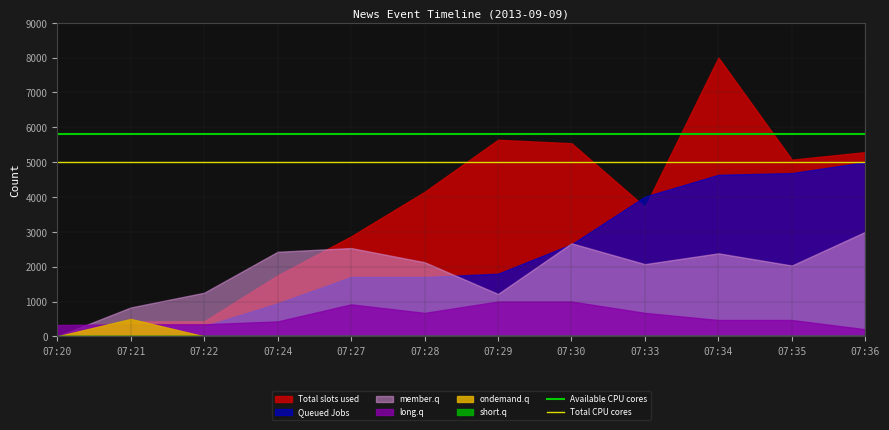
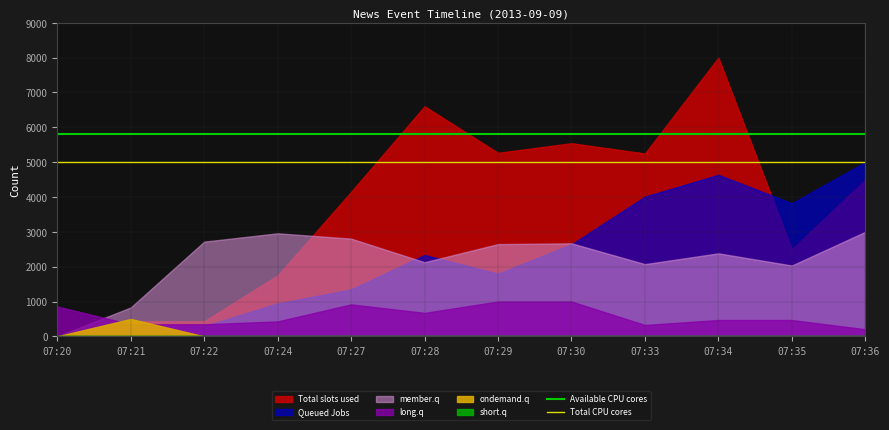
long.q, 07:20: 300 -> 900
member.q, 07:22: 1300 -> 2700
member.q, 07:24: 2400 -> 3000
Total slots used, 07:27: 2900 -> 4100
Queued Jobs, 07:27: 1700 -> 1300
member.q, 07:27: 2500 -> 2800
Total slots used, 07:28: 4100 -> 6600
Queued Jobs, 07:28: 1700 -> 2300
Total slots used, 07:29: 5600 -> 5300
member.q, 07:29: 1200 -> 2600
Total slots used, 07:33: 3700 -> 5200
long.q, 07:33: 700 -> 300
Total slots used, 07:35: 5100 -> 2500
Queued Jobs, 07:35: 4700 -> 3800
Total slots used, 07:36: 5300 -> 4500
